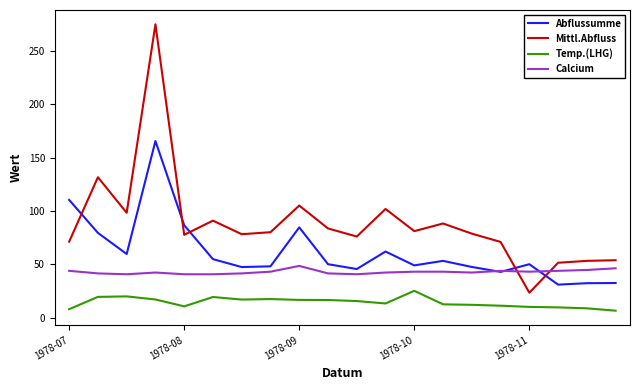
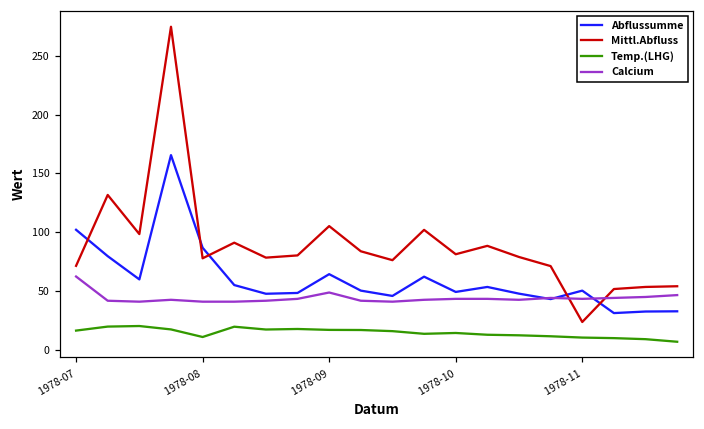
Abflussumme, 1978-07: 110 -> 102
Temp.(LHG), 1978-07: 8 -> 16
Calcium, 1978-07: 44 -> 62
Abflussumme, 1978-09: 85 -> 64
Temp.(LHG), 1978-10: 25 -> 14
